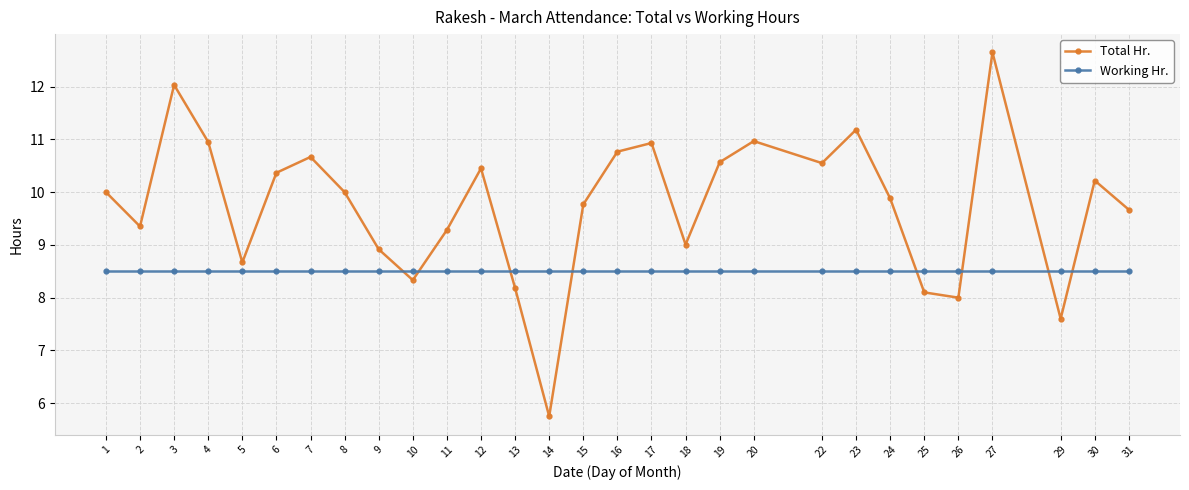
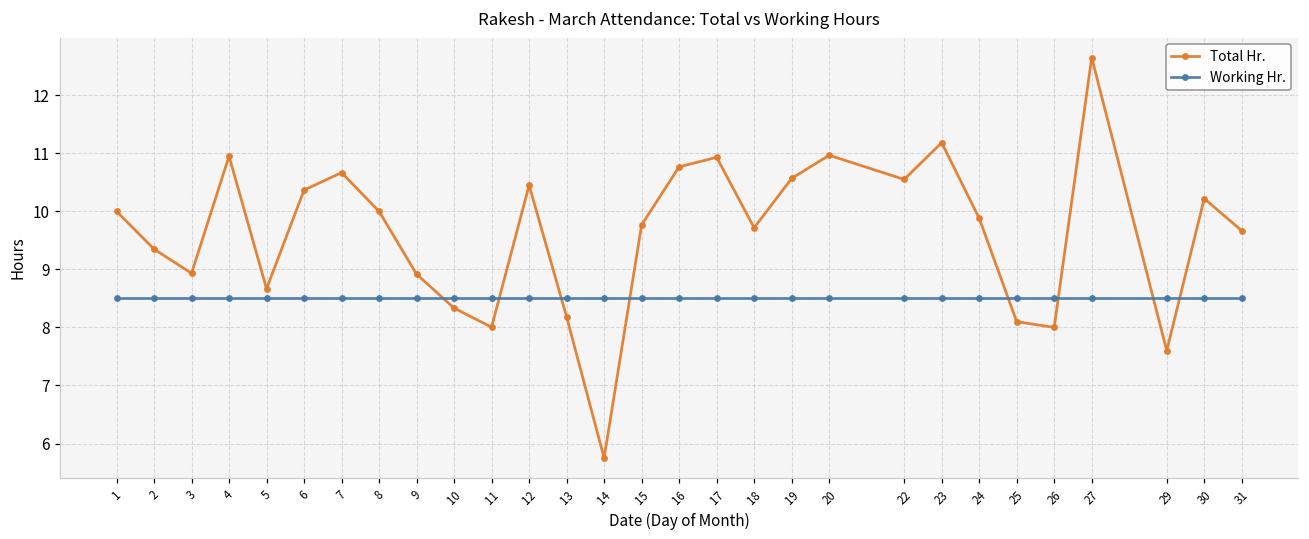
Total Hr., 3: 12.0 -> 8.9
Total Hr., 11: 9.3 -> 8.0
Total Hr., 18: 9.0 -> 9.7
